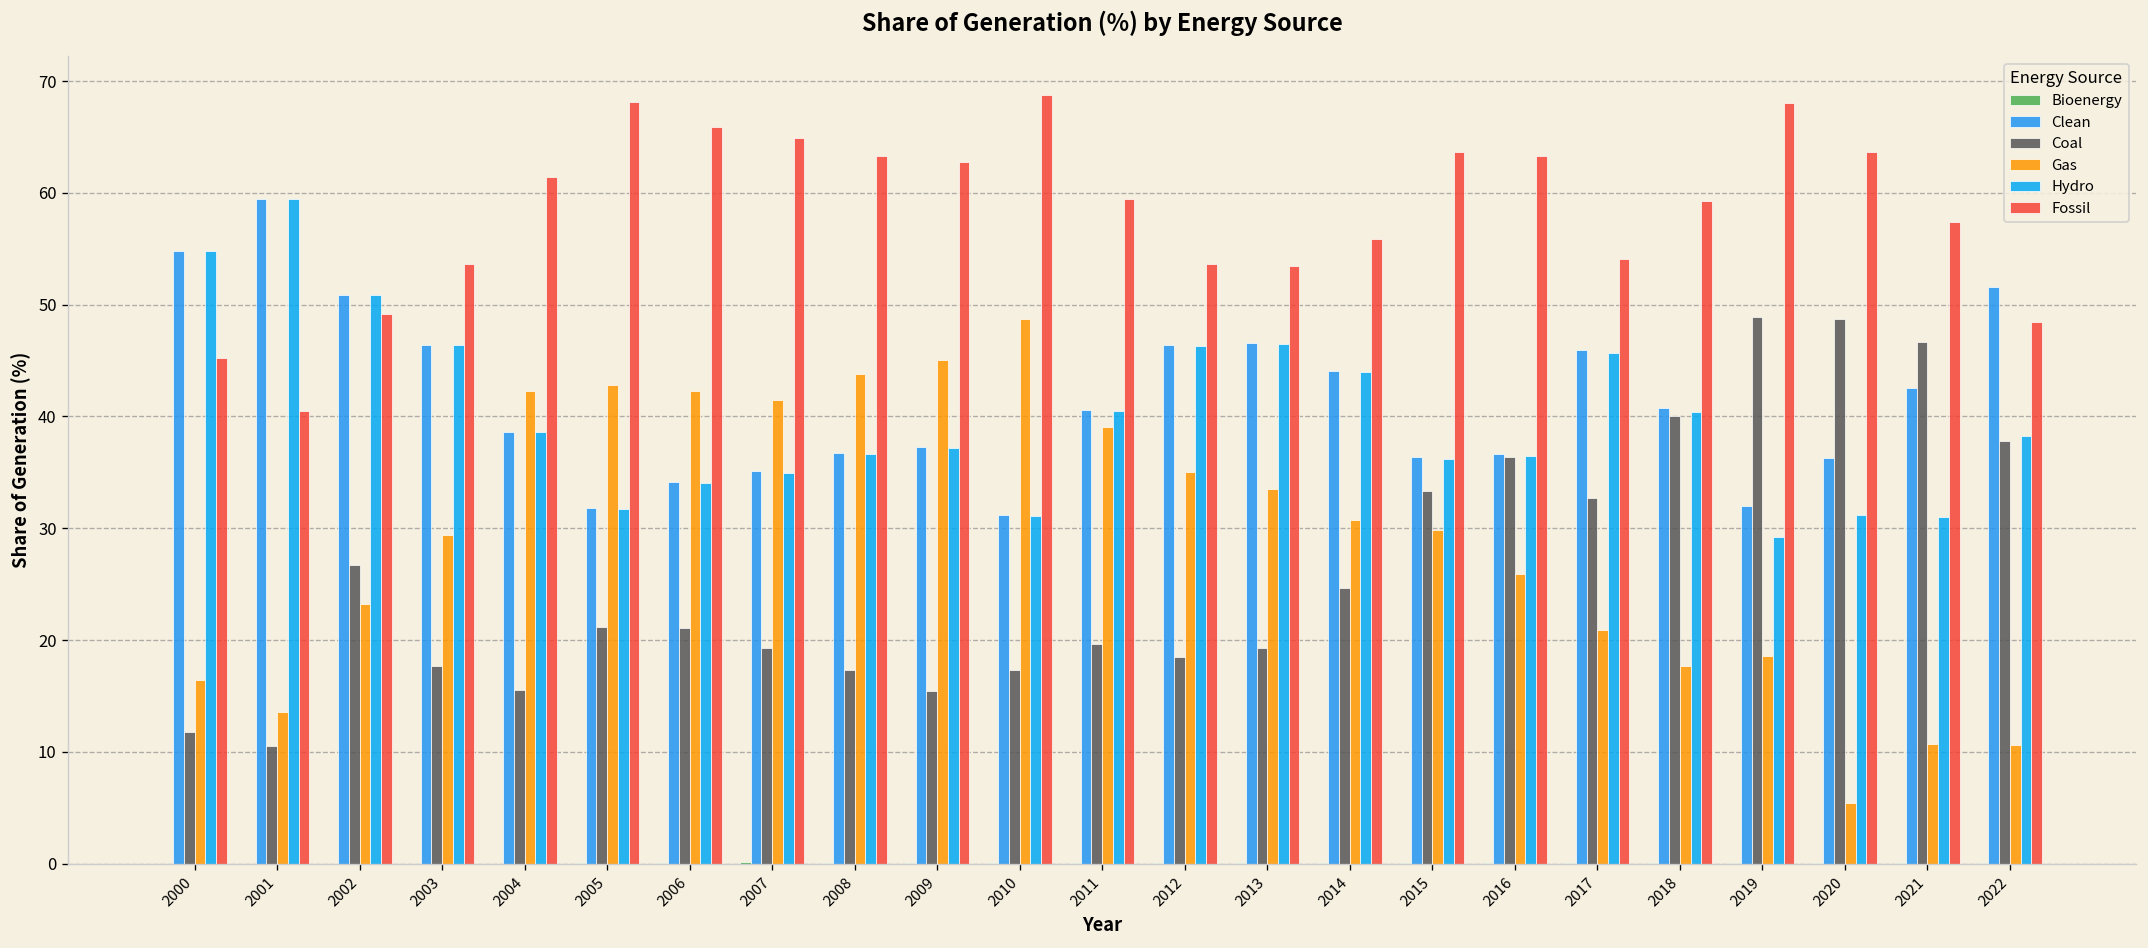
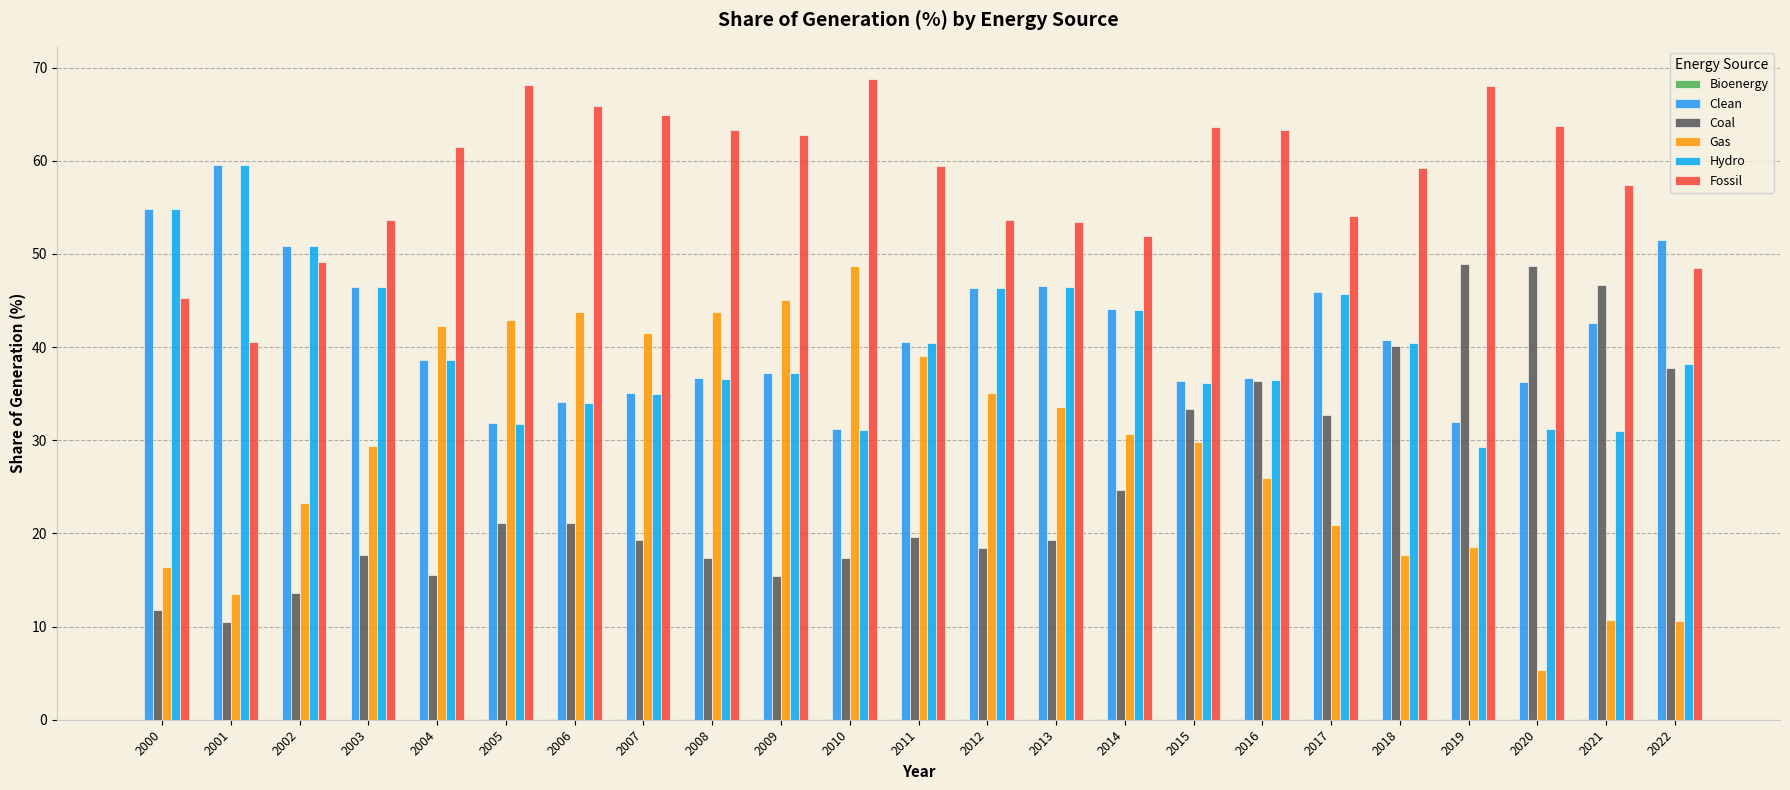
Coal, 2002: 27 -> 14
Gas, 2006: 42 -> 44
Fossil, 2014: 56 -> 52
